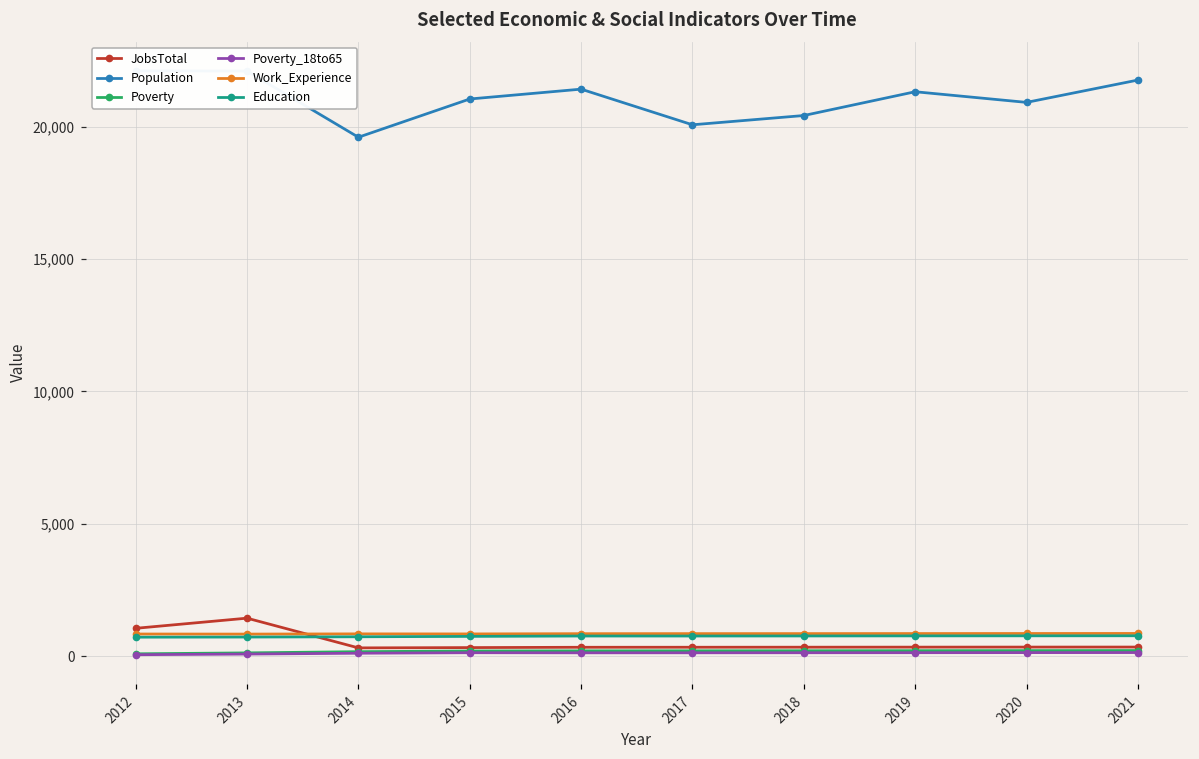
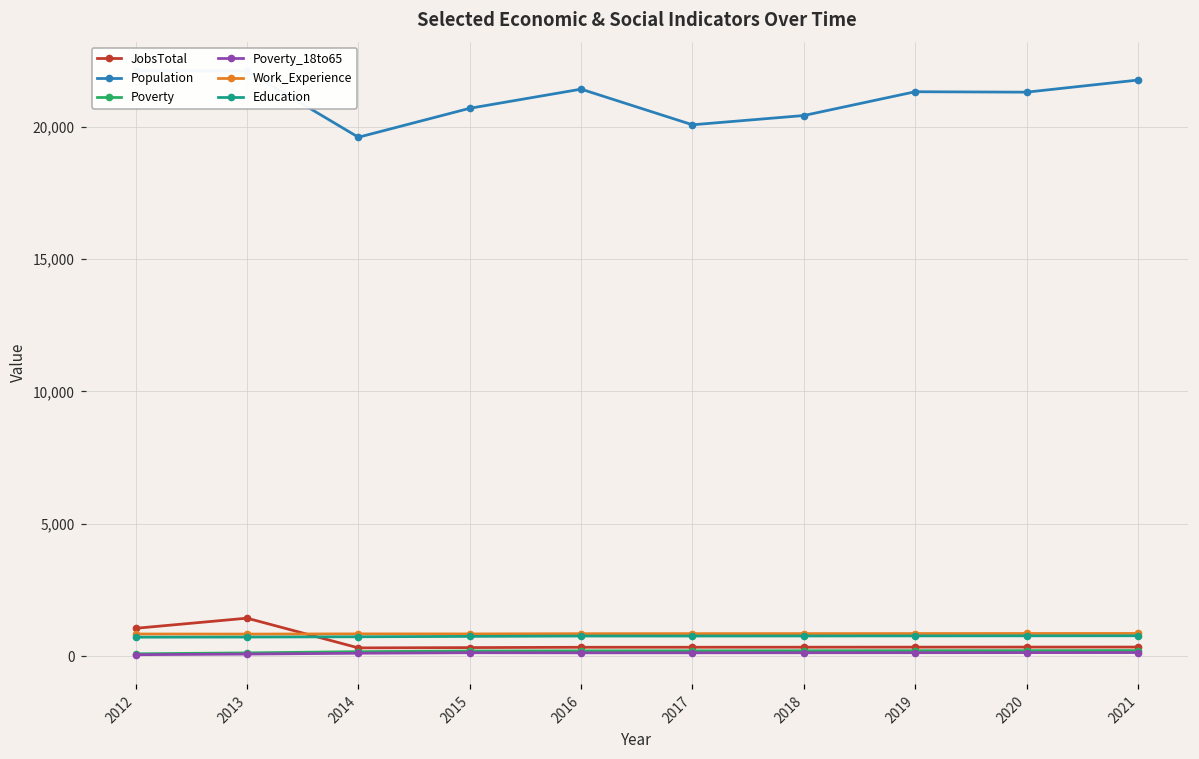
Population, 2015: 21,000 -> 20,700
Population, 2020: 20,900 -> 21,300
